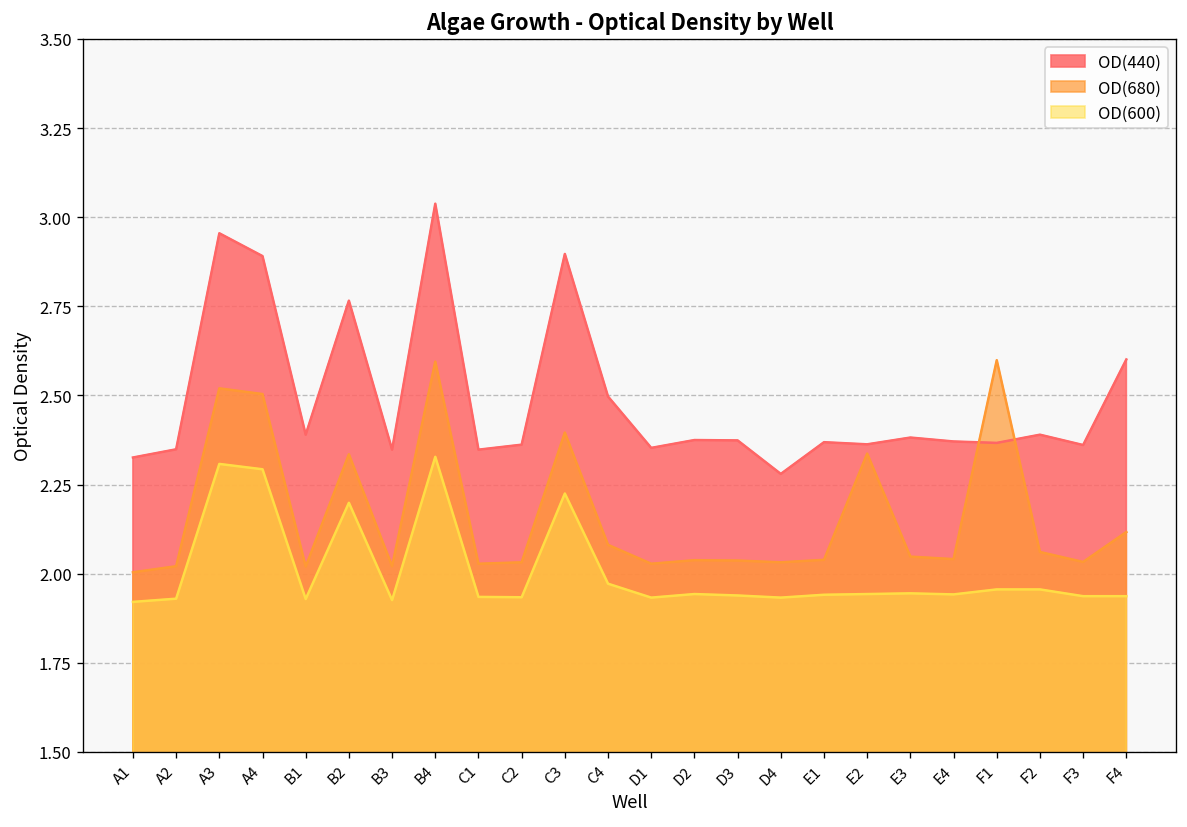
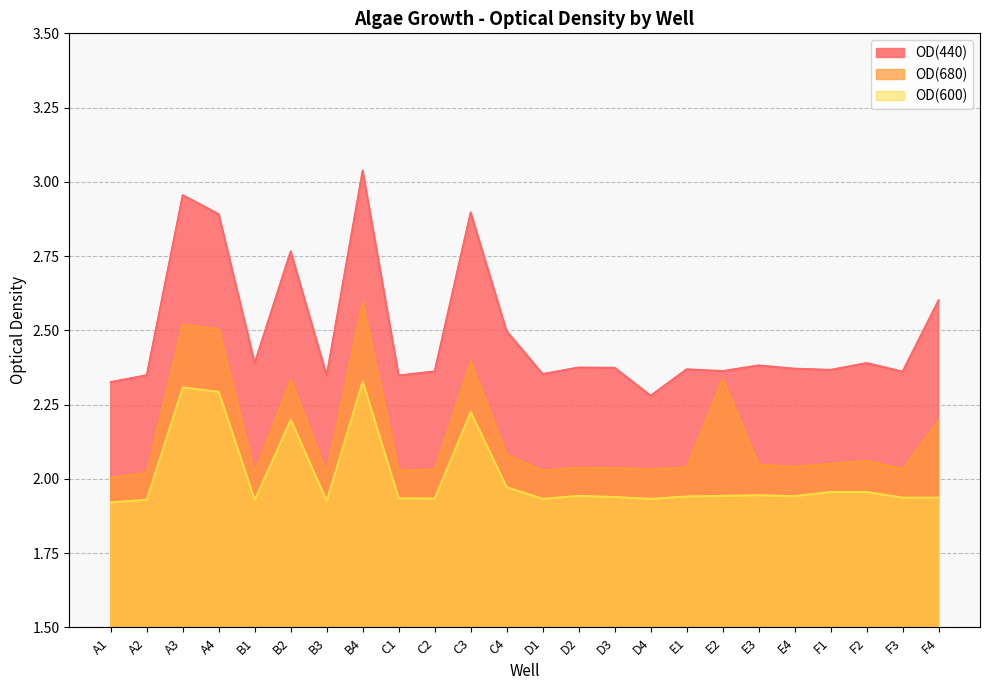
OD(680), F1: 2.60 -> 2.05
OD(680), F4: 2.12 -> 2.20
